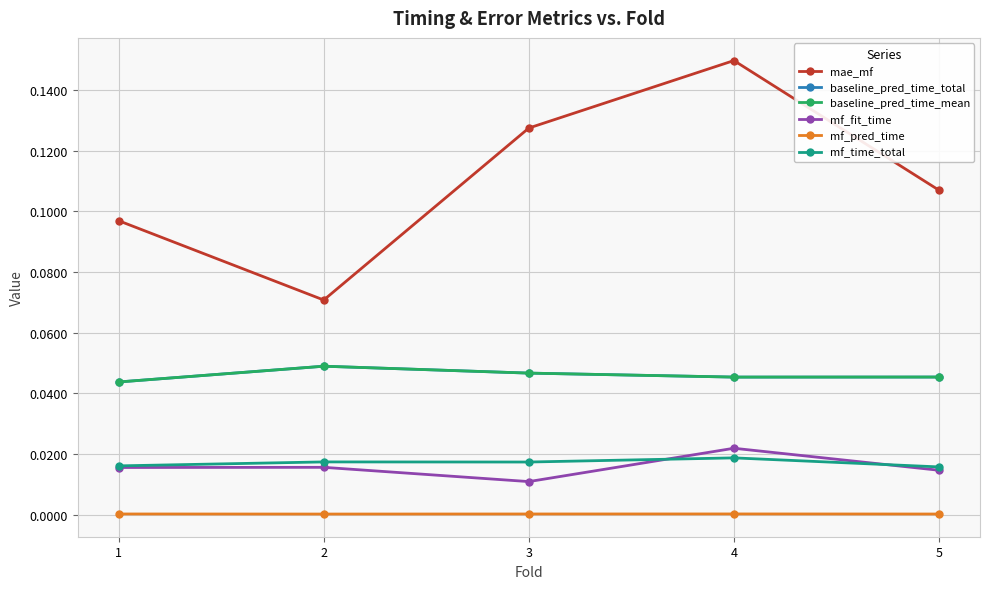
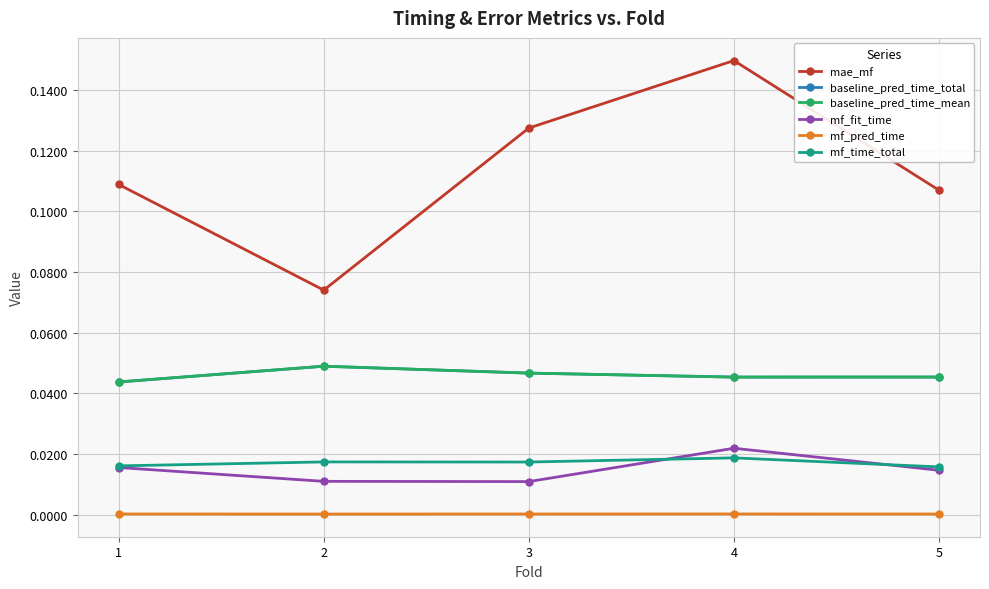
mae_mf, 1: 0.097 -> 0.109
mae_mf, 2: 0.071 -> 0.074
mf_fit_time, 2: 0.016 -> 0.011
